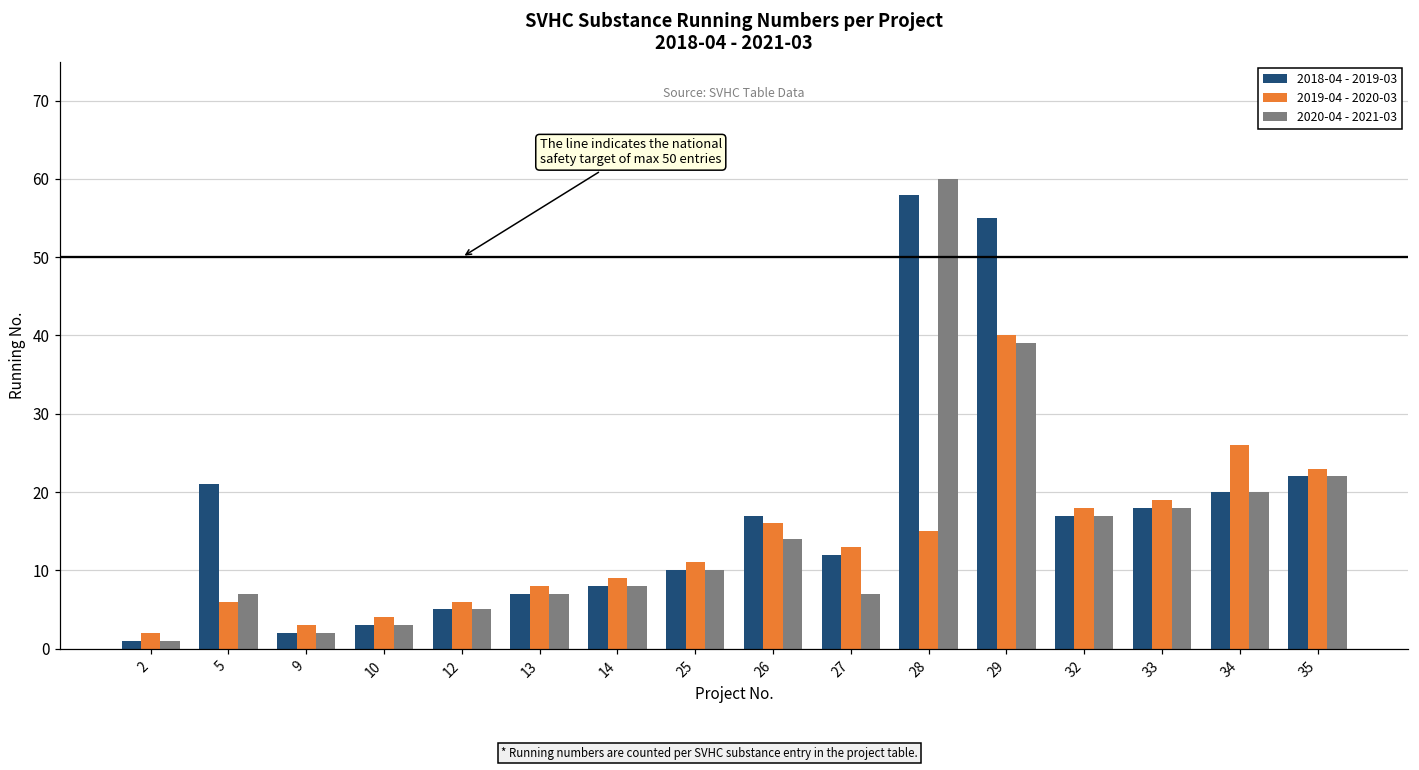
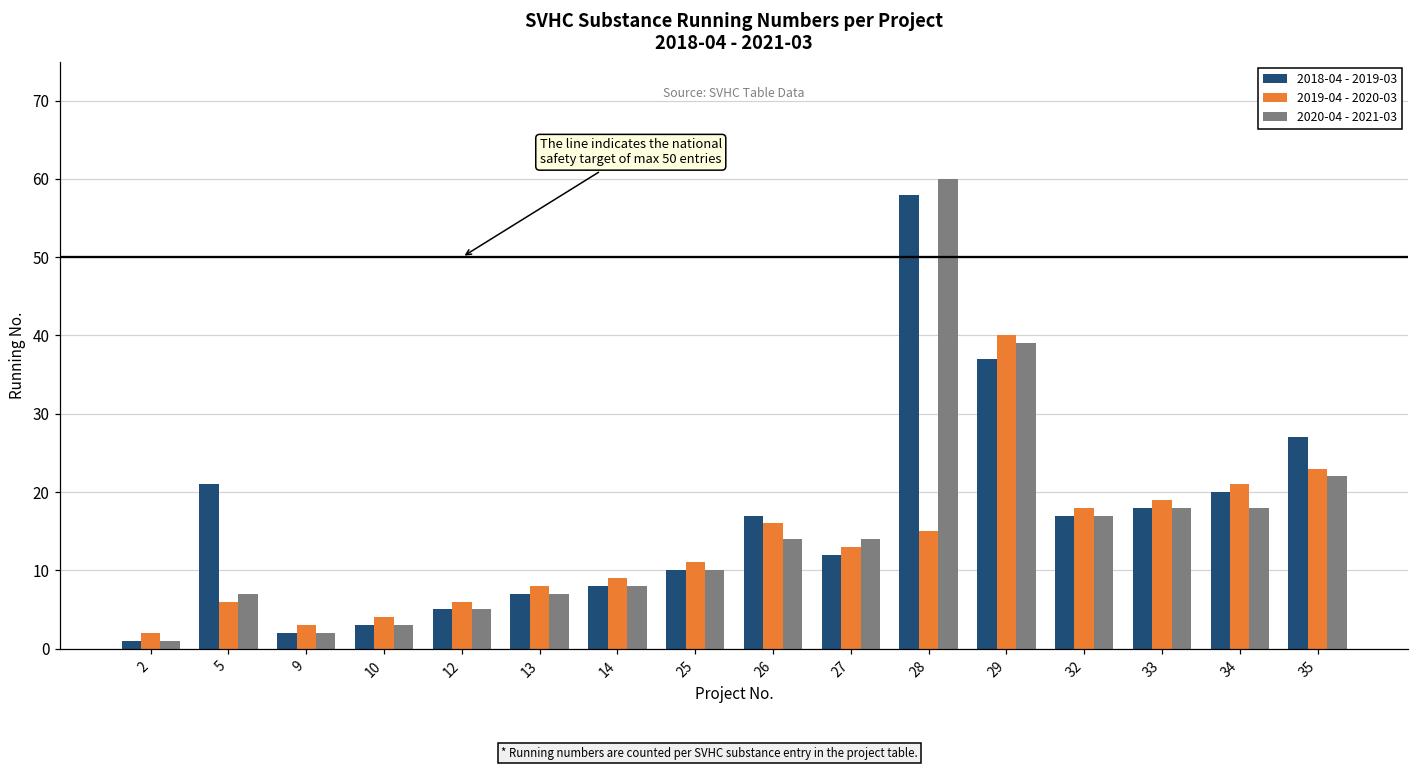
2020-04 - 2021-03, 27: 7 -> 14
2018-04 - 2019-03, 29: 55 -> 37
2019-04 - 2020-03, 34: 26 -> 21
2020-04 - 2021-03, 34: 20 -> 18
2018-04 - 2019-03, 35: 22 -> 27
